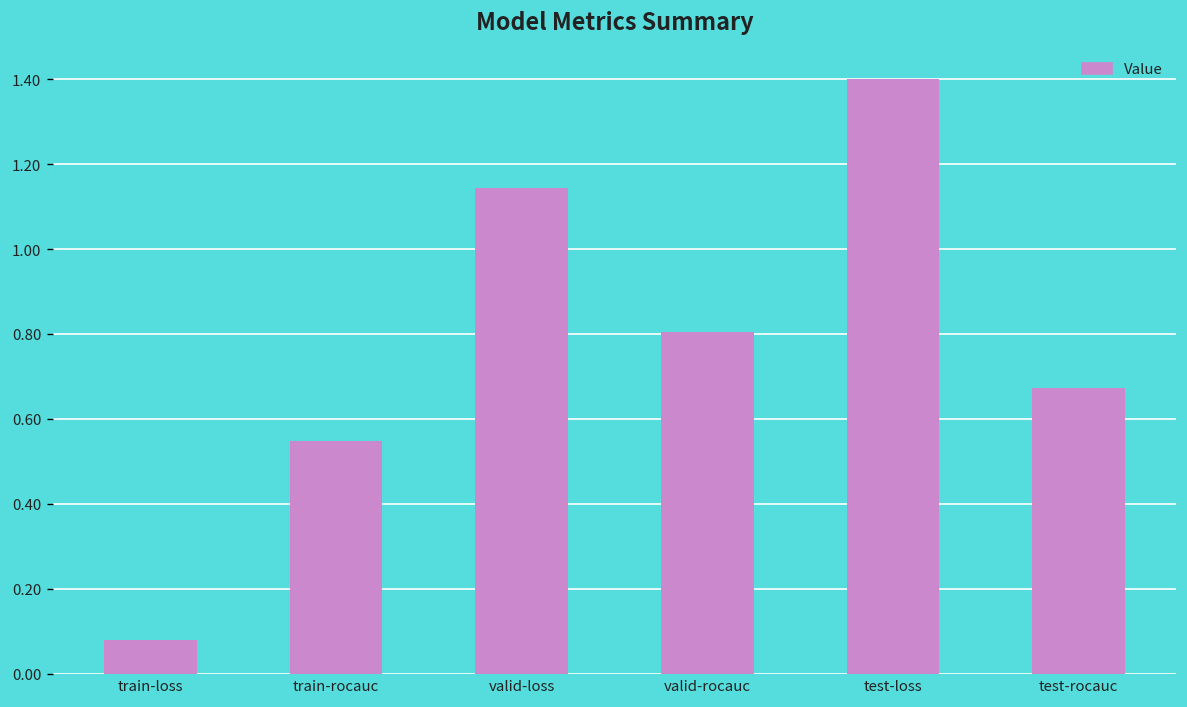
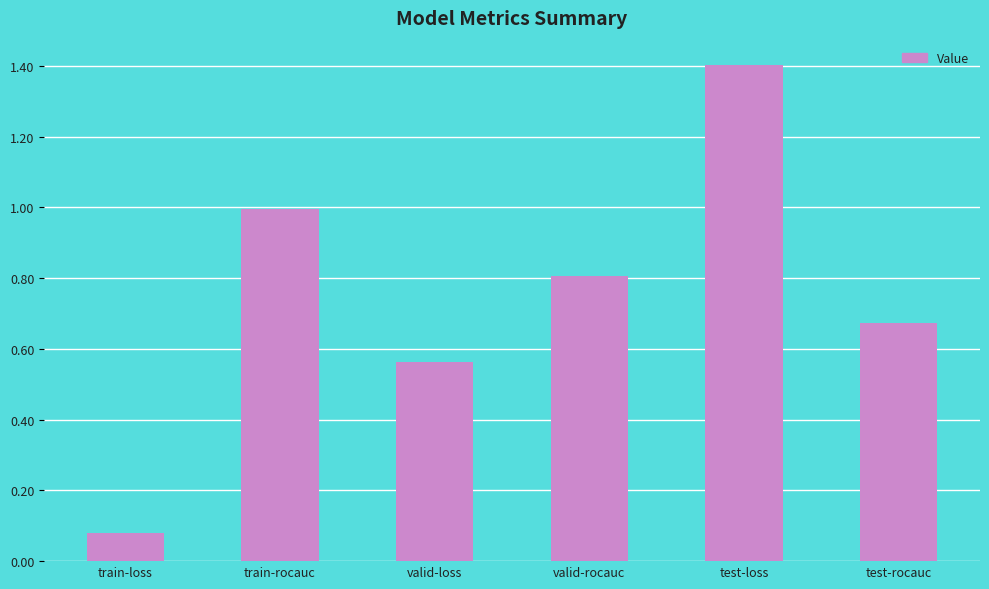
train-rocauc: 0.55 -> 0.99
valid-loss: 1.14 -> 0.56
